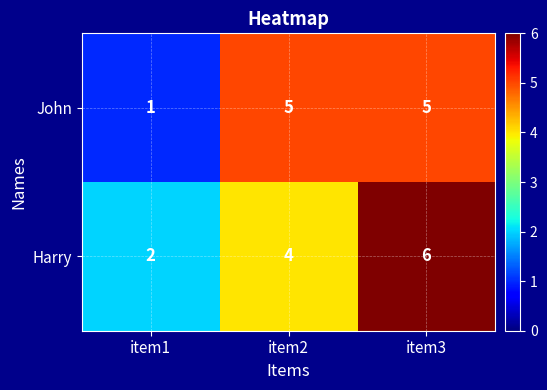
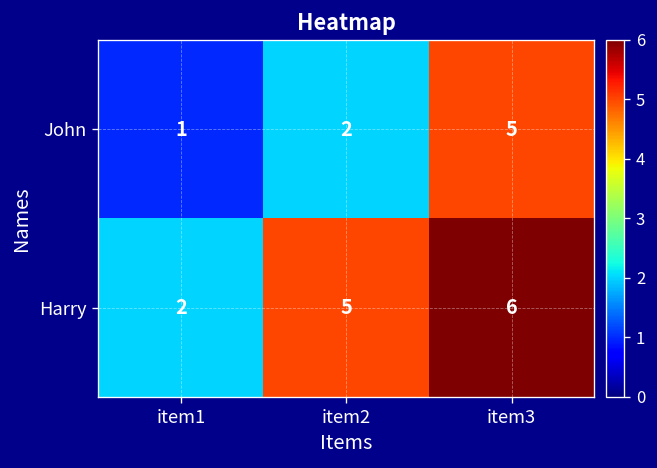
John, item2: 5 -> 2
Harry, item2: 4 -> 5
